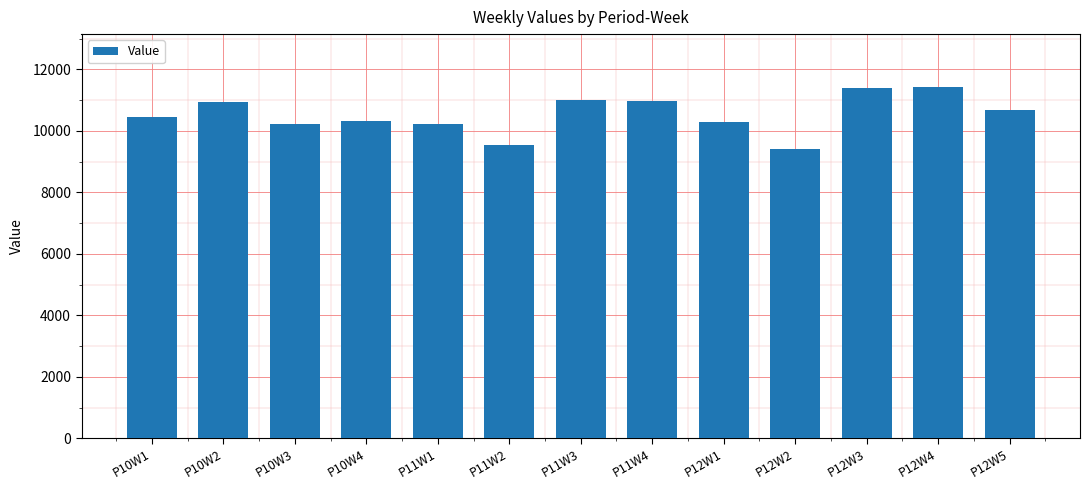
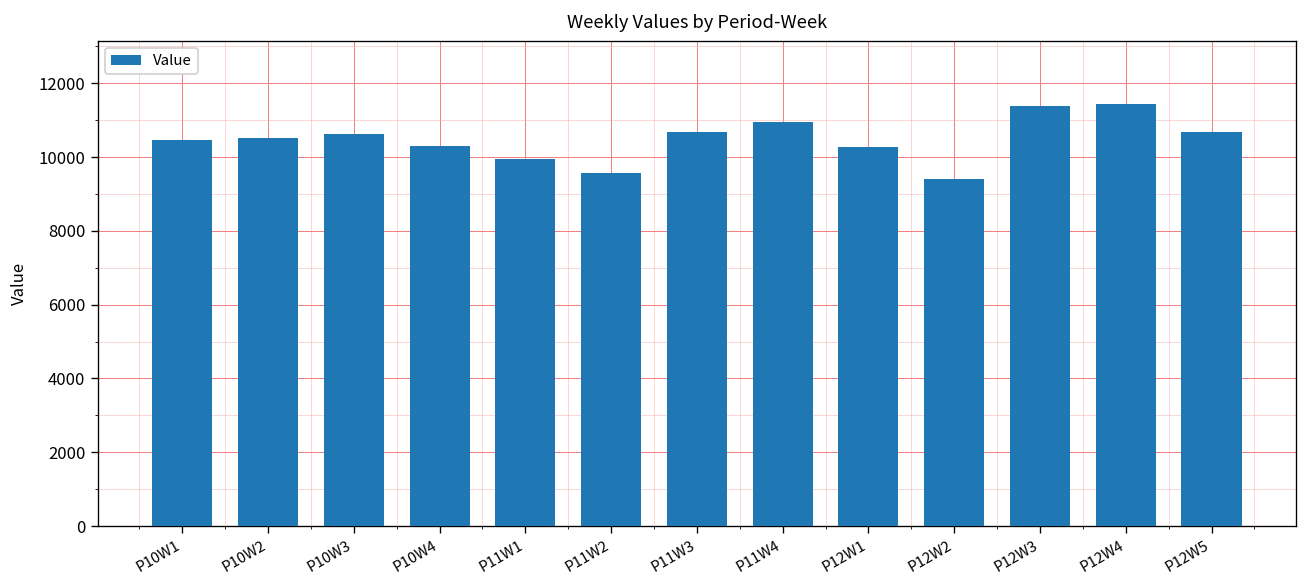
P10W2: 10900 -> 10500
P10W3: 10200 -> 10600
P11W1: 10200 -> 10000
P11W3: 11000 -> 10700
